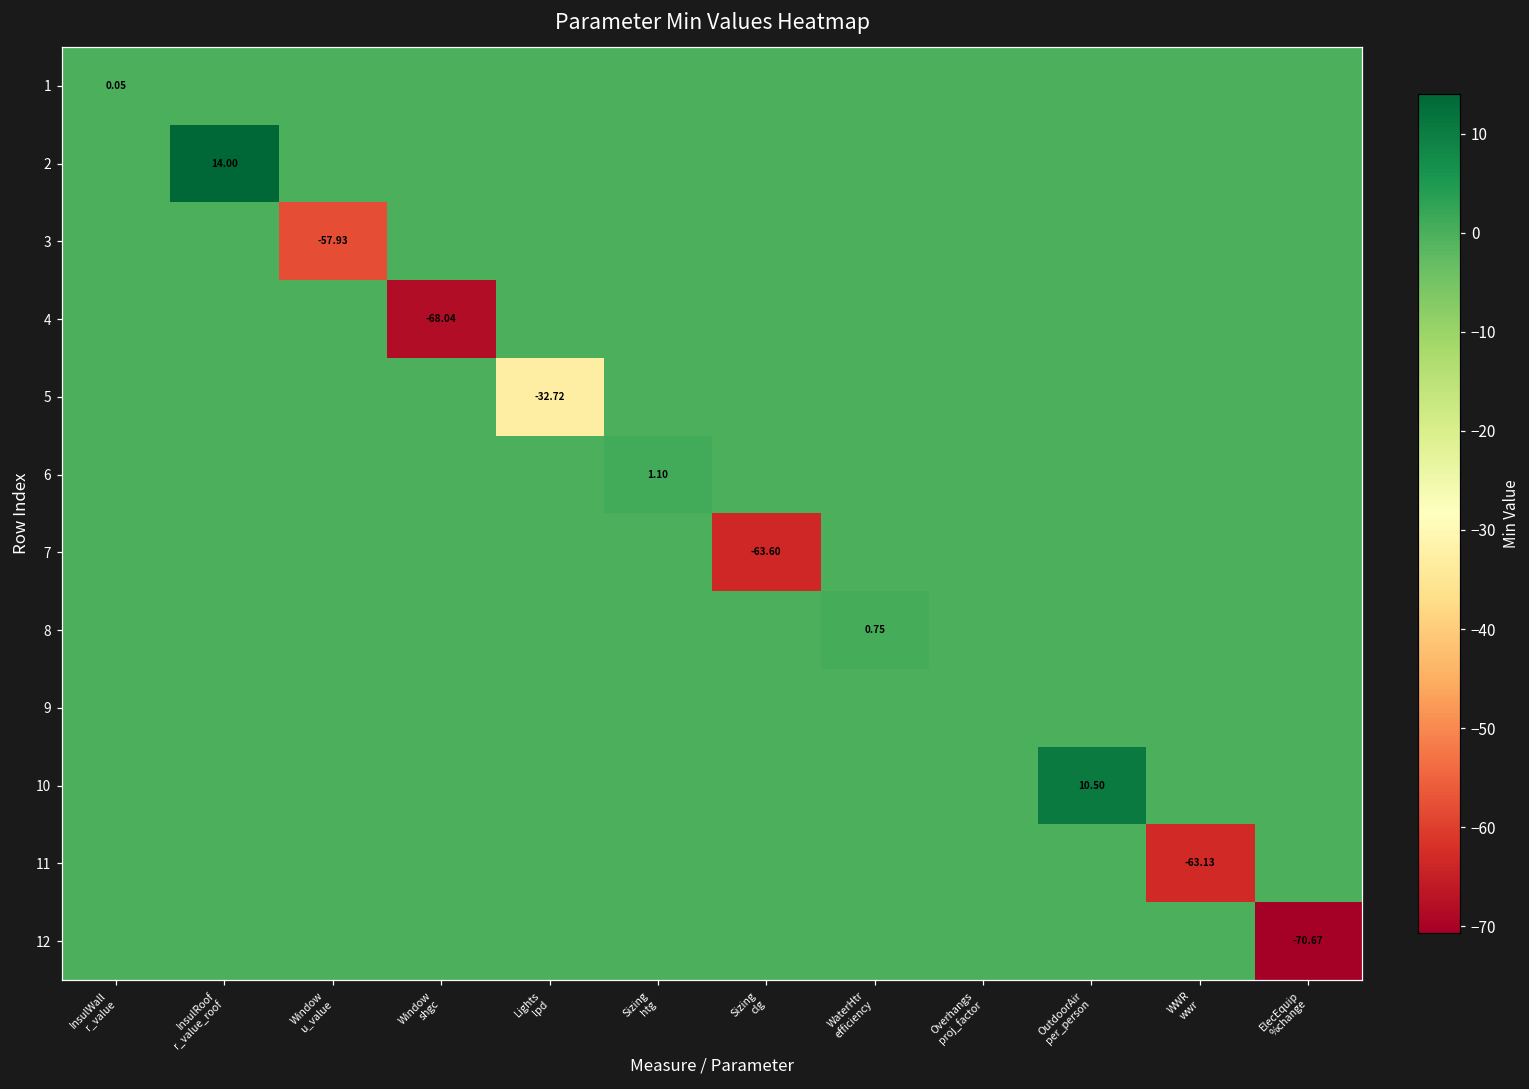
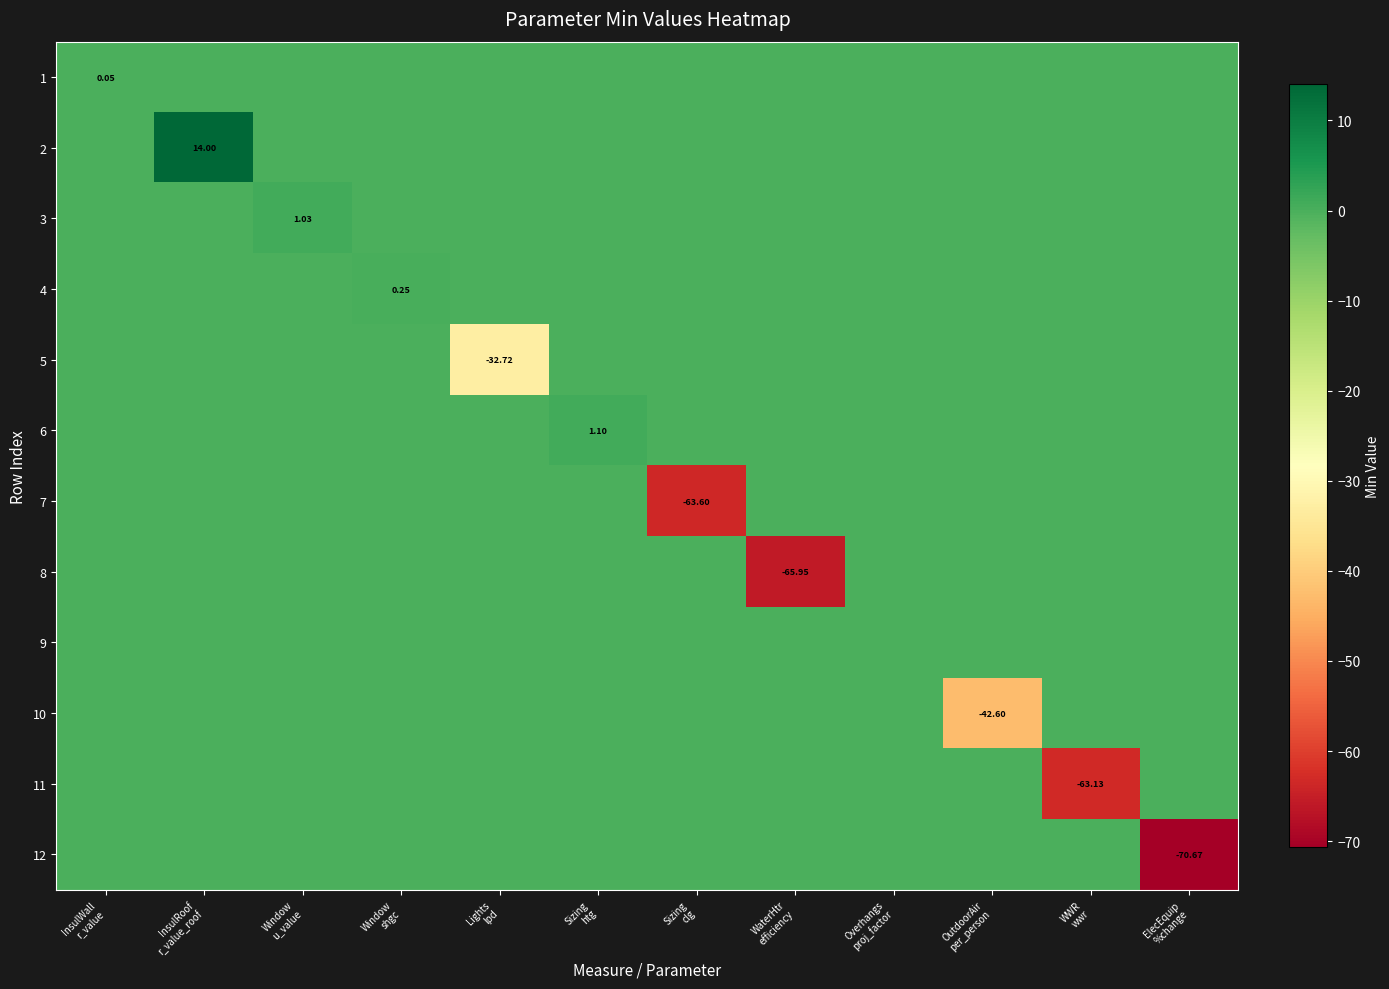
3, Window u_value: -57.93 -> 1.03
4, Window shgc: -68.04 -> 0.25
8, WaterHtr efficiency: 0.75 -> -65.95
10, OutdoorAir per_person: 10.50 -> -42.60
